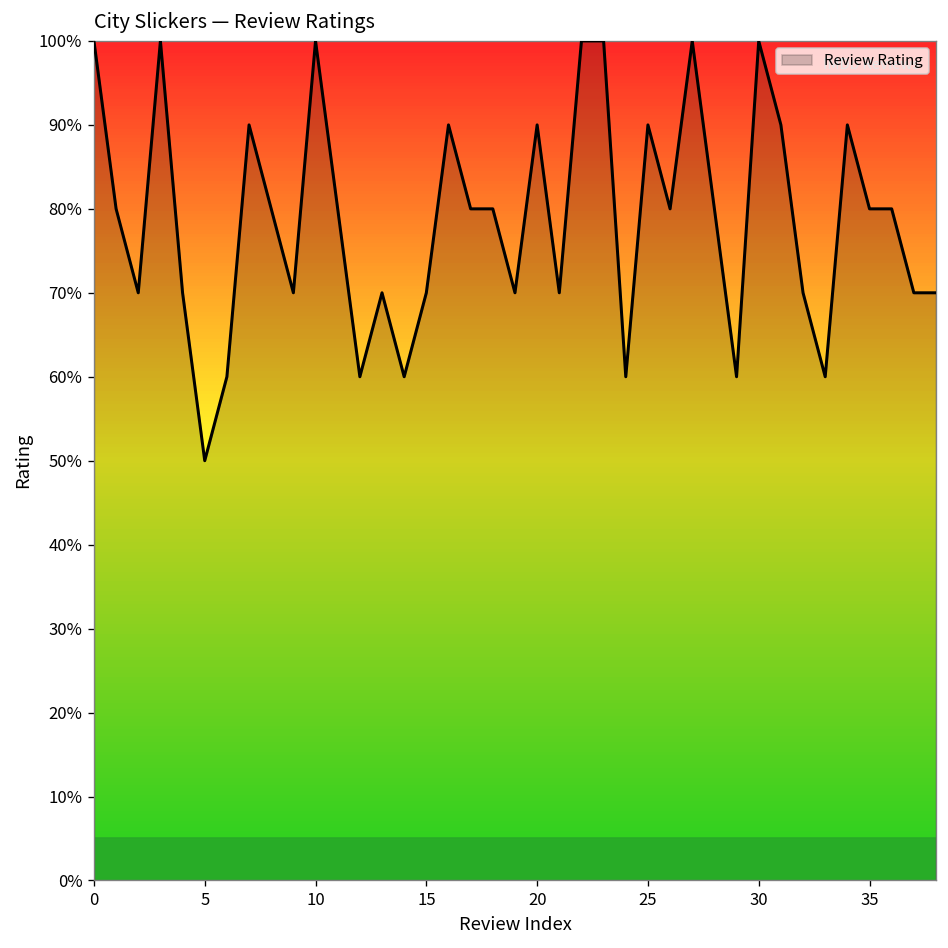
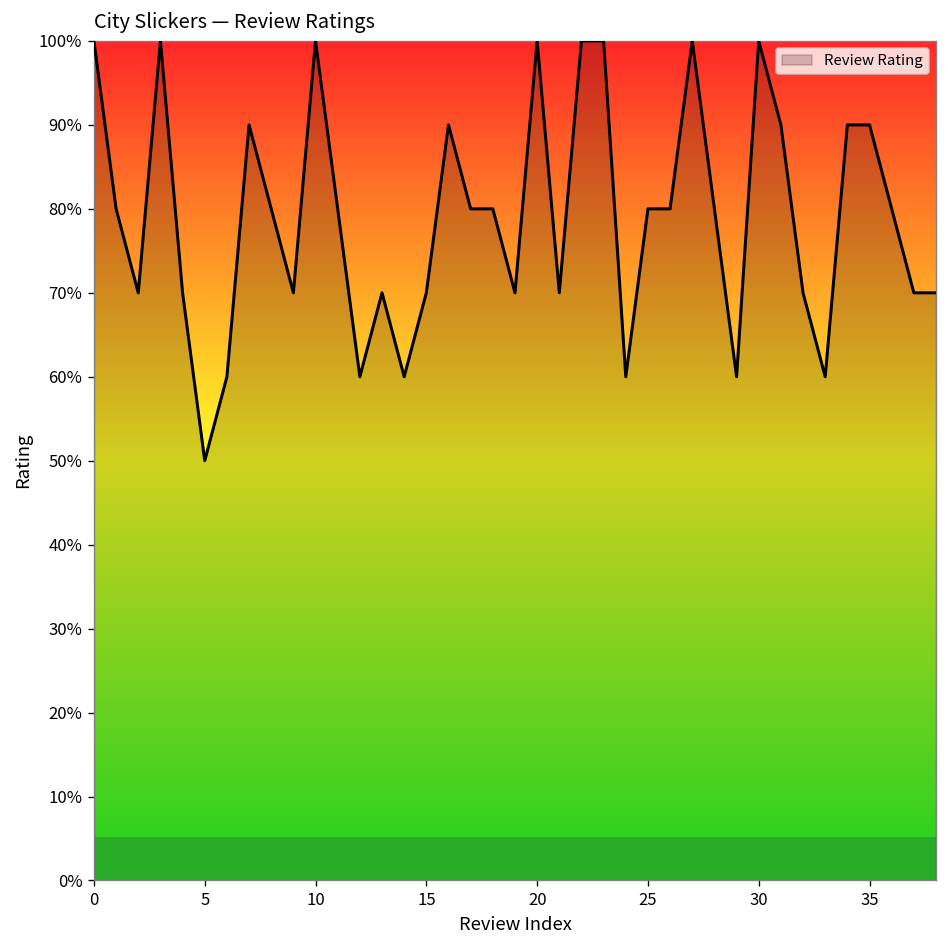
20: 90% -> 100%
25: 90% -> 80%
35: 80% -> 90%
